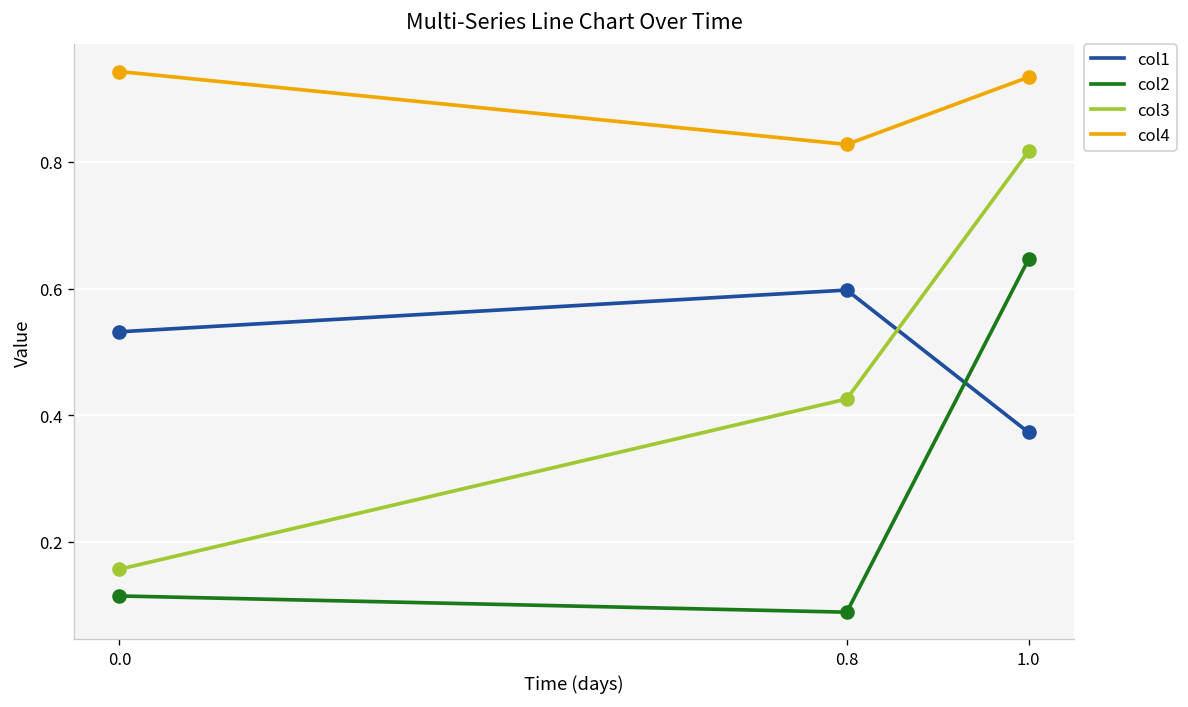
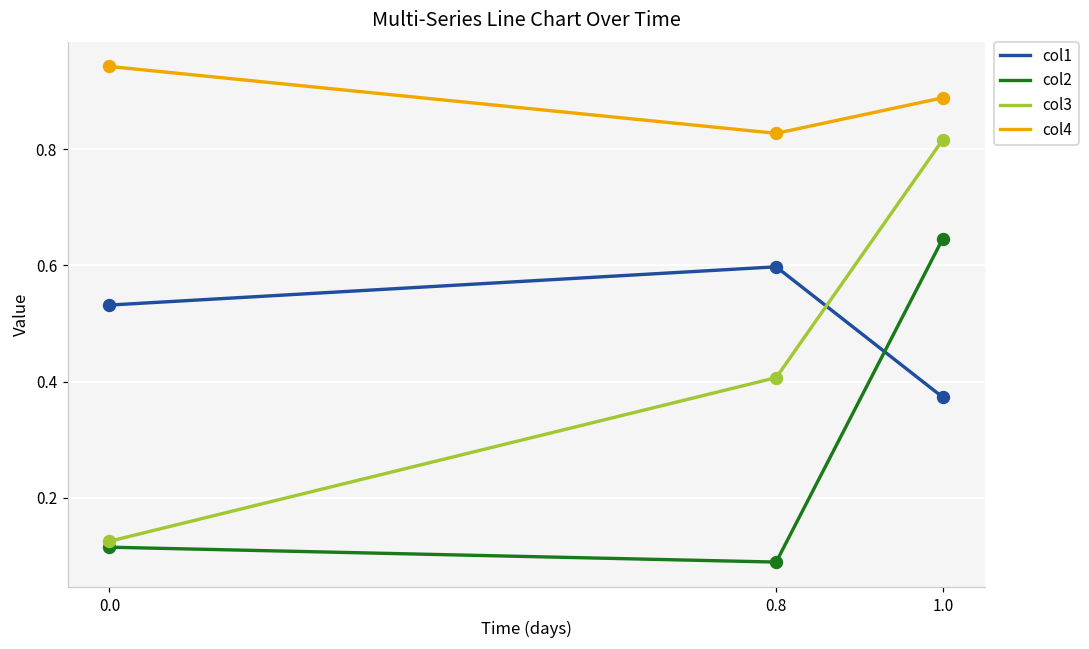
col3, 0.0: 0.16 -> 0.12
col3, 0.8: 0.43 -> 0.41
col4, 1.0: 0.93 -> 0.89
